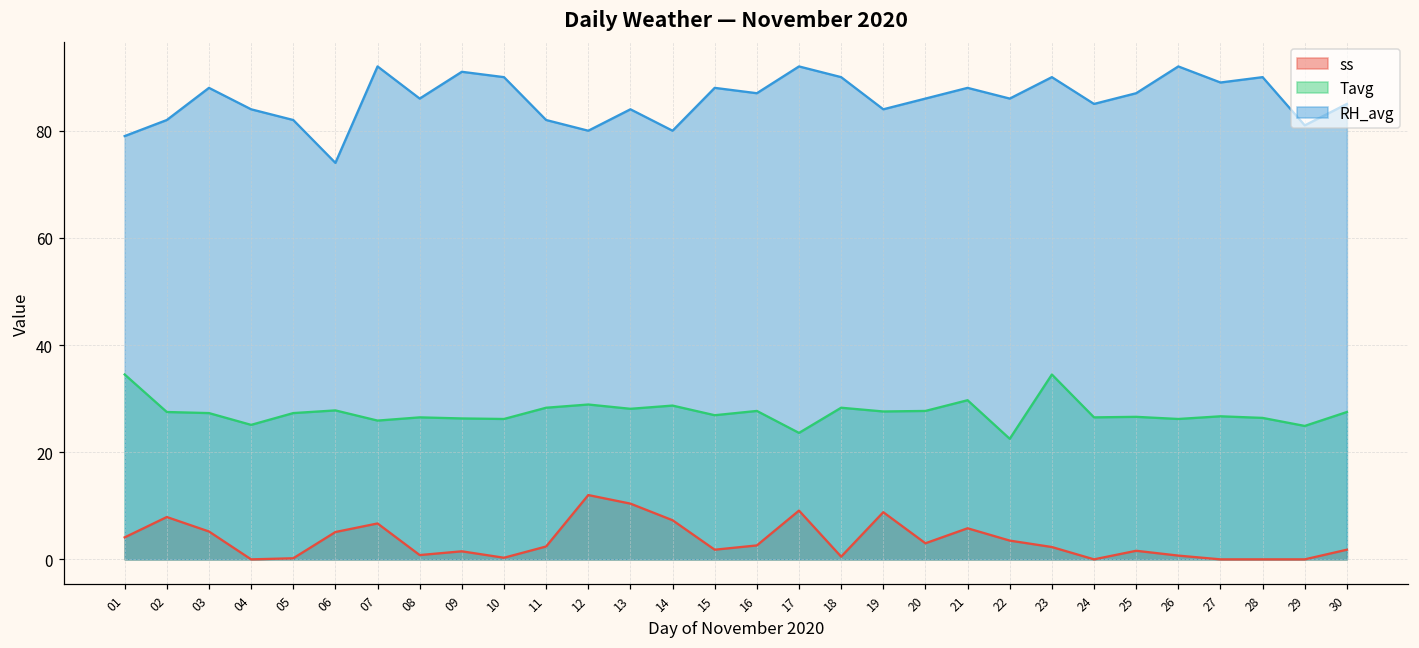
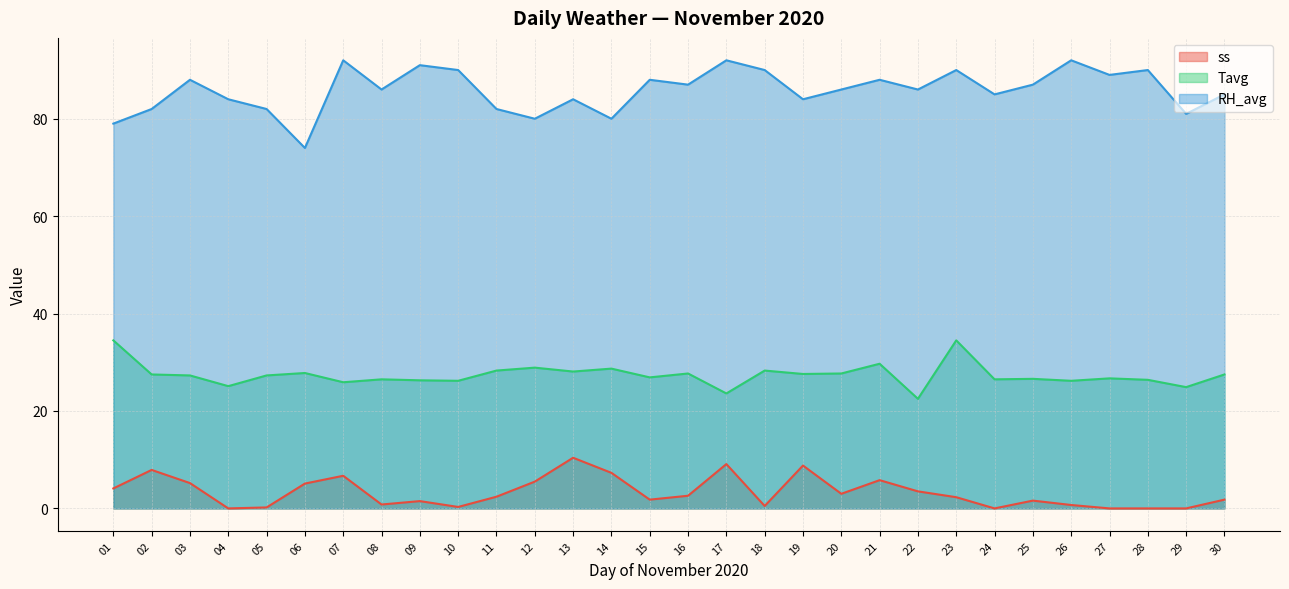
ss, 12: 12 -> 6
